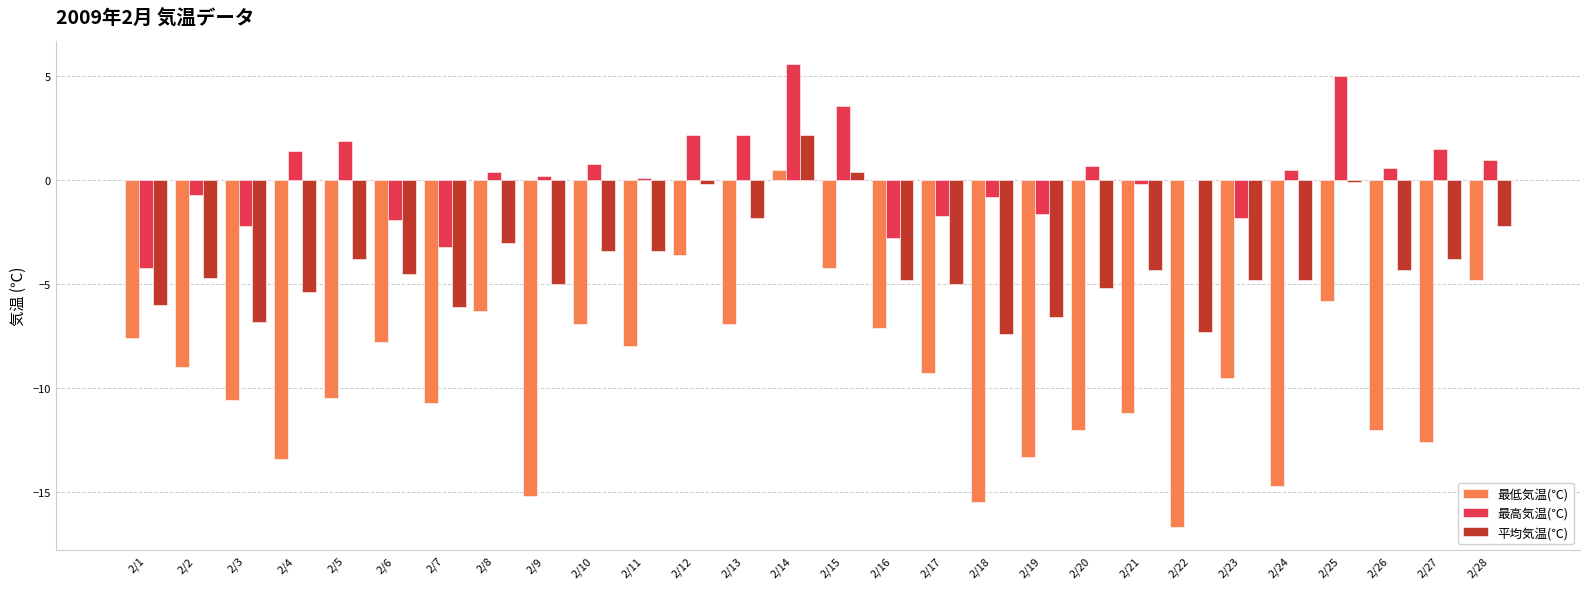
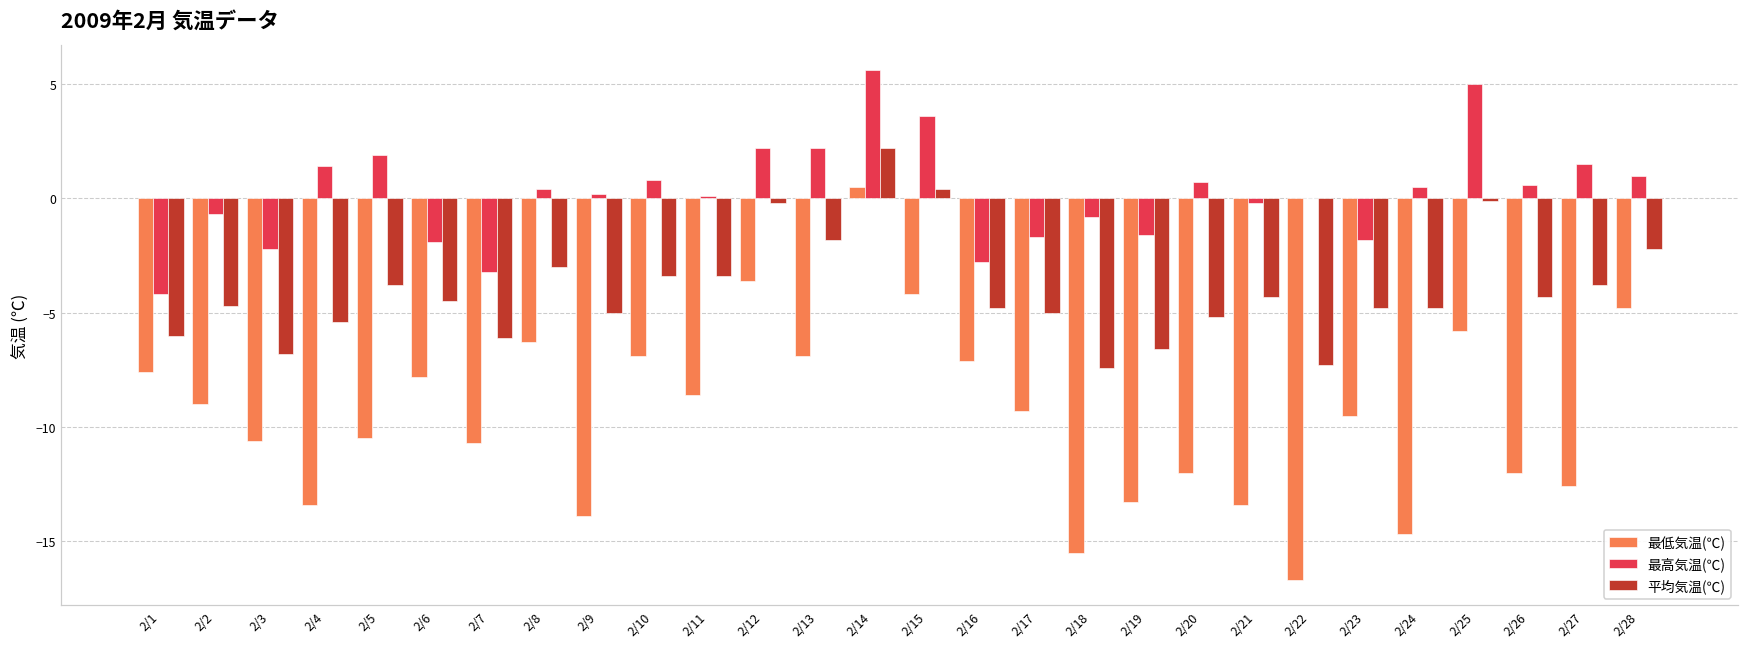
最低気温(℃), 2/9: -15.2 -> -13.9
最低気温(℃), 2/11: -8.0 -> -8.6
最低気温(℃), 2/21: -11.2 -> -13.4
